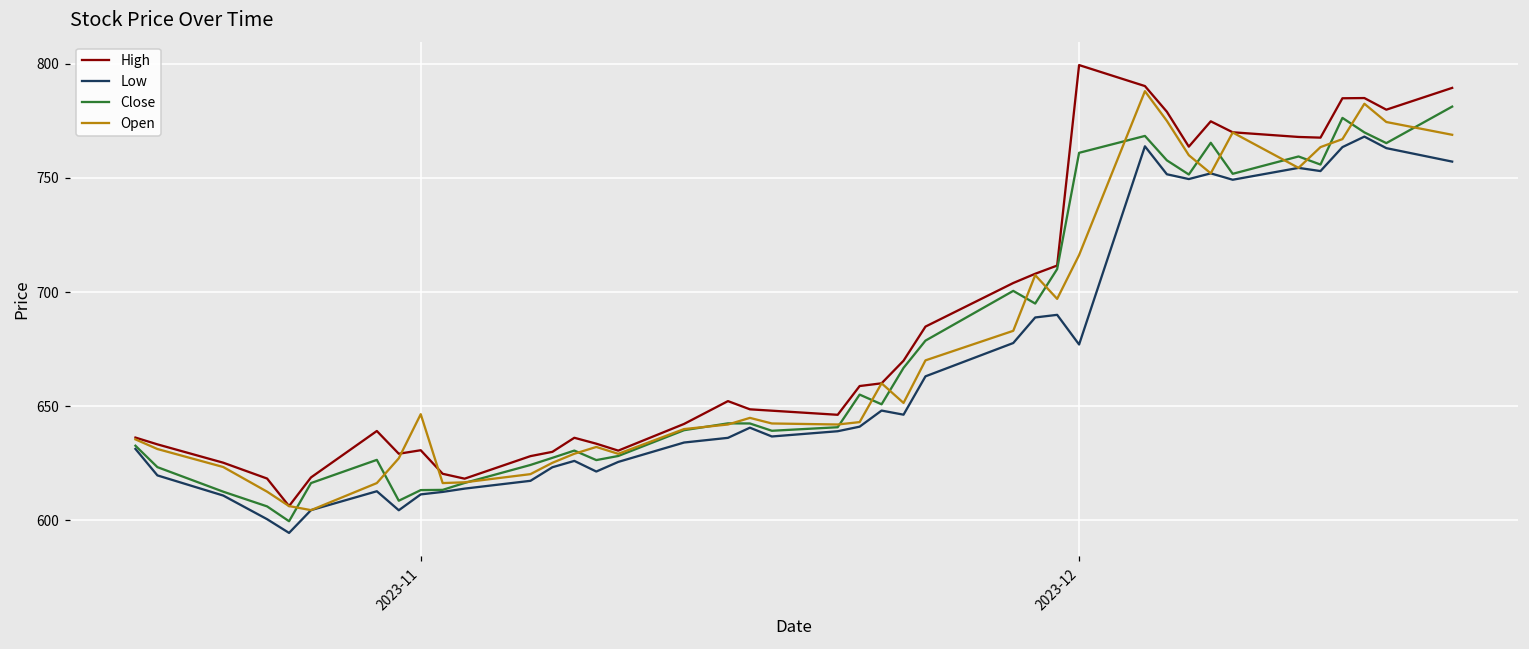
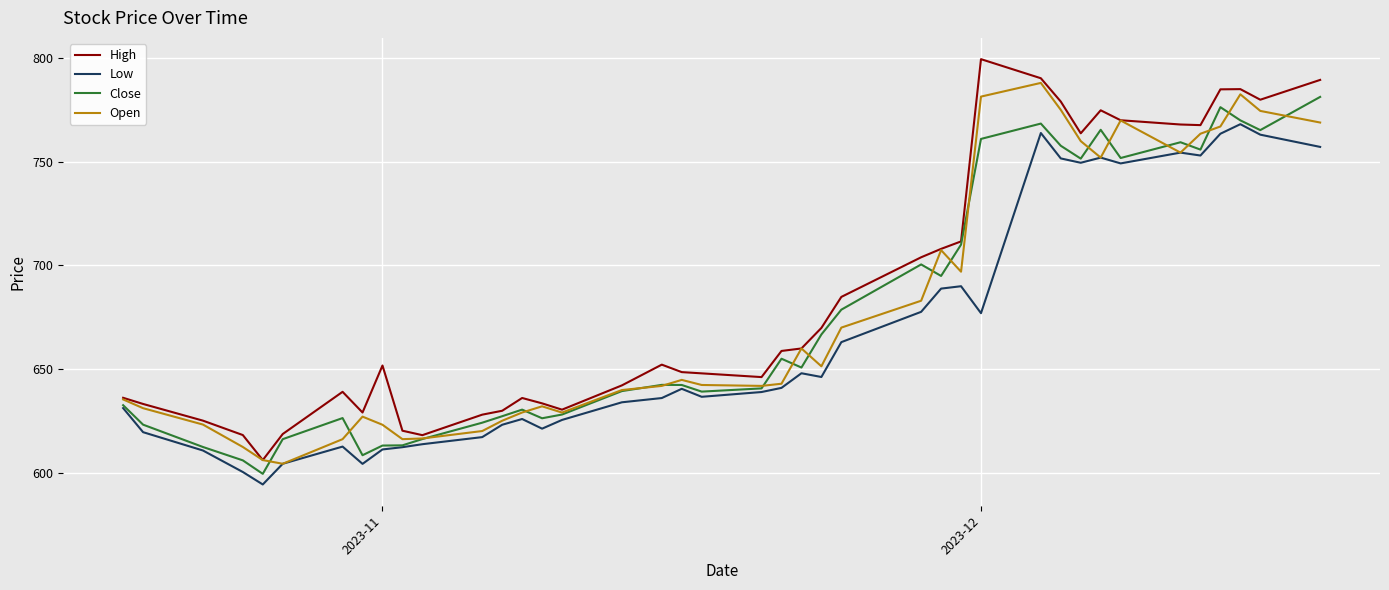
High, 2023-11: 631 -> 652
Open, 2023-11: 646 -> 623
Open, 2023-12: 716 -> 781
